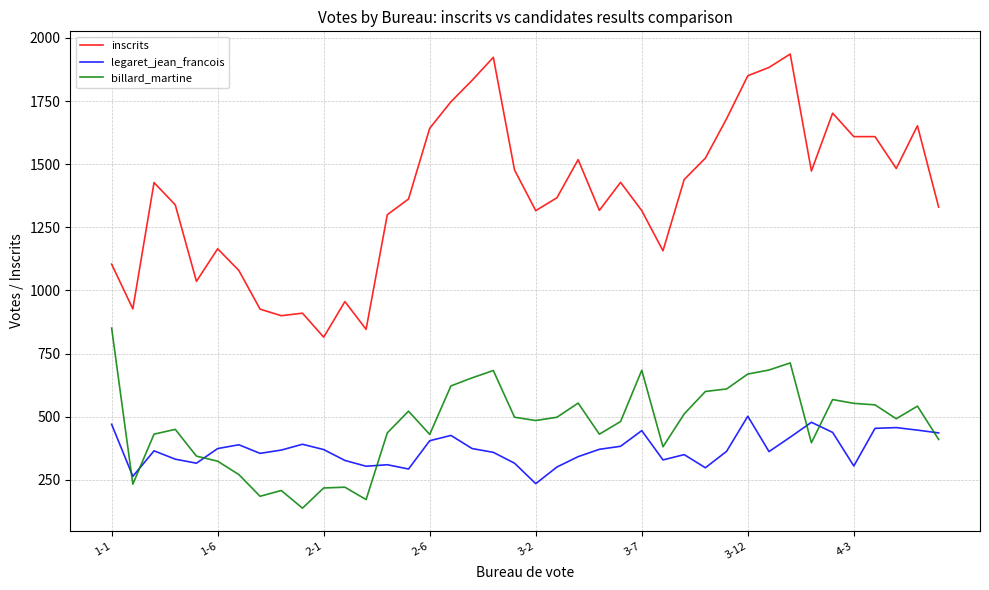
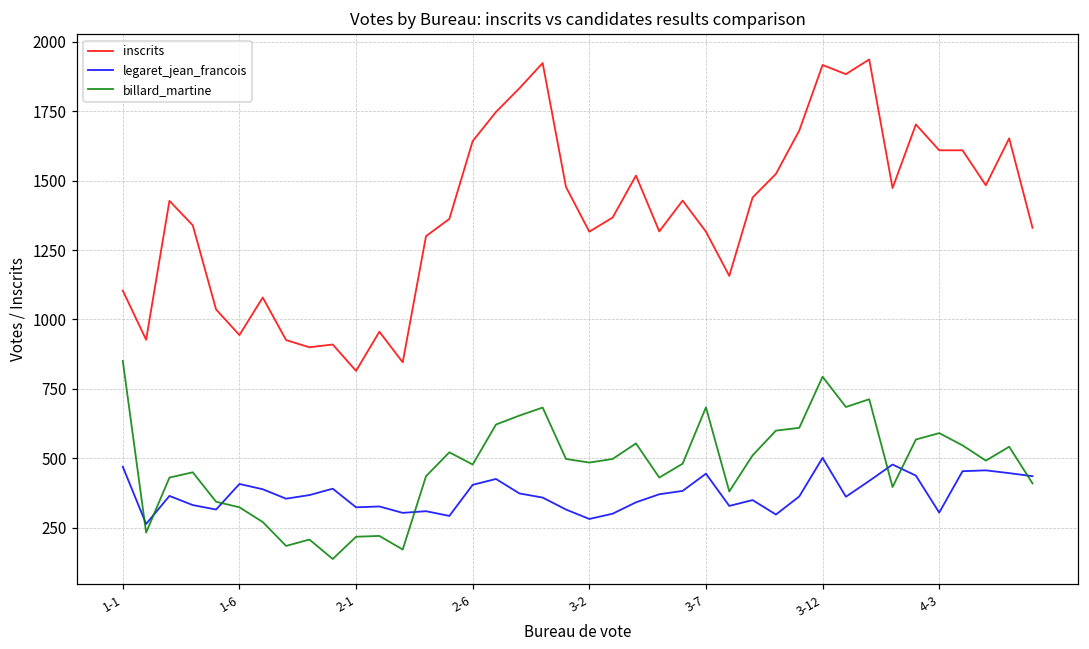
inscrits, 1-6: 1170 -> 940
legaret_jean_francois, 1-6: 370 -> 410
legaret_jean_francois, 2-1: 370 -> 320
billard_martine, 2-6: 430 -> 480
legaret_jean_francois, 3-2: 240 -> 280
inscrits, 3-12: 1850 -> 1920
billard_martine, 3-12: 670 -> 790
billard_martine, 4-3: 550 -> 590
